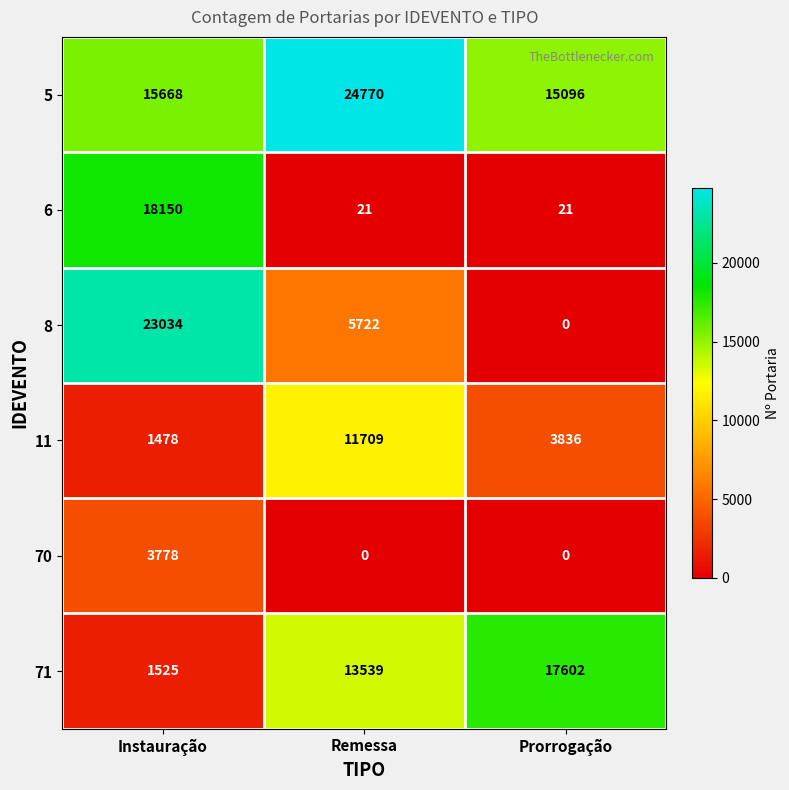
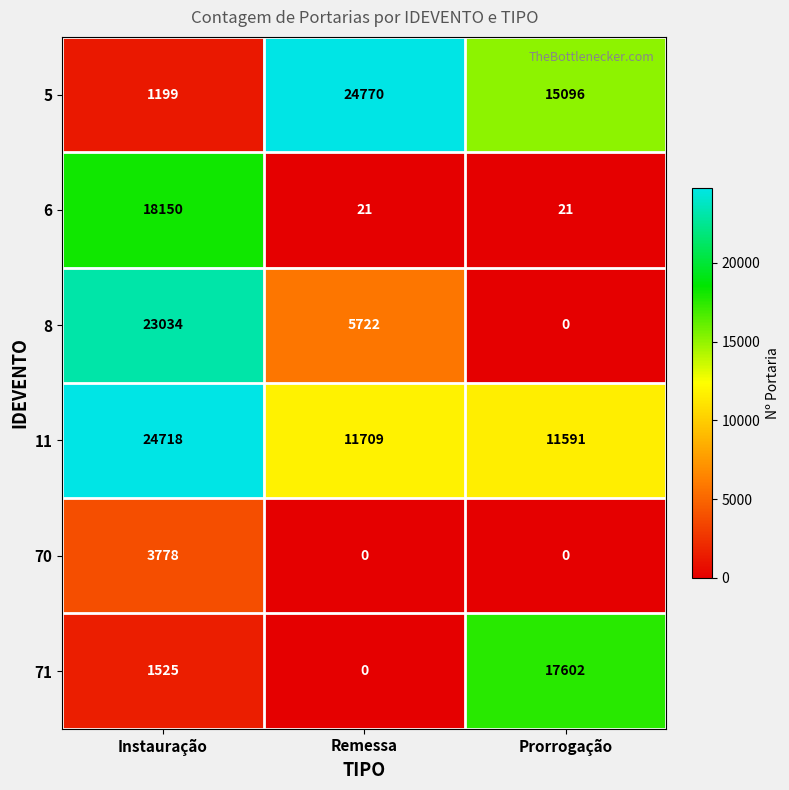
5, Instauração: 15668 -> 1199
11, Instauração: 1478 -> 24718
11, Prorrogação: 3836 -> 11591
71, Remessa: 13539 -> 0
